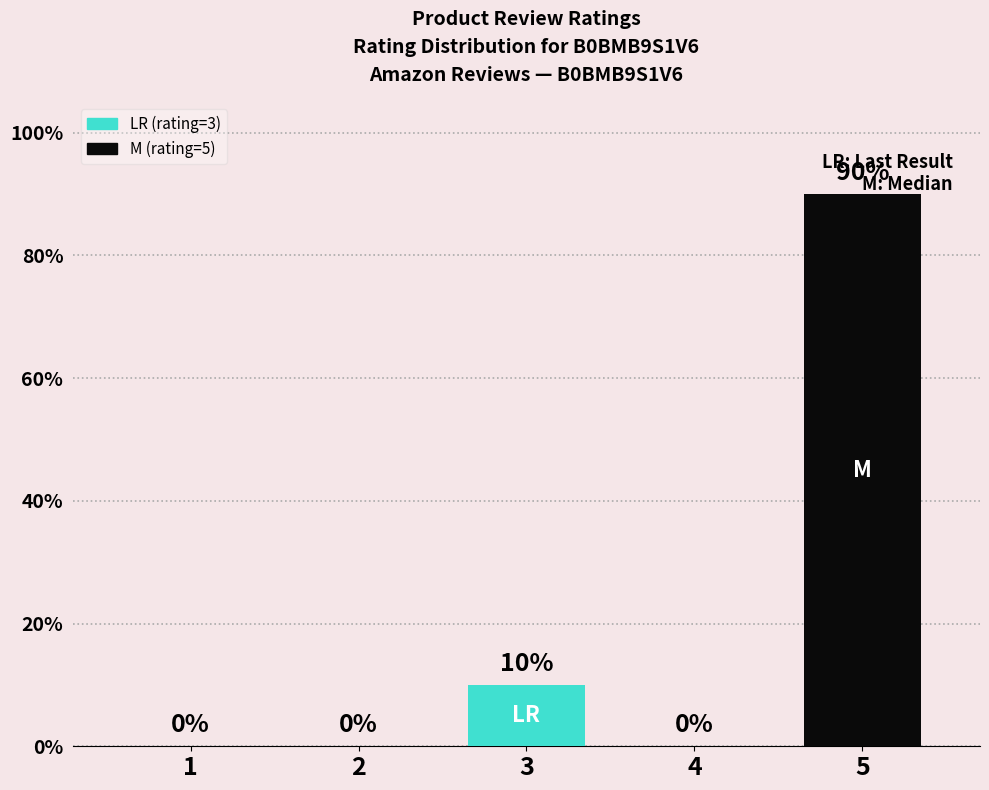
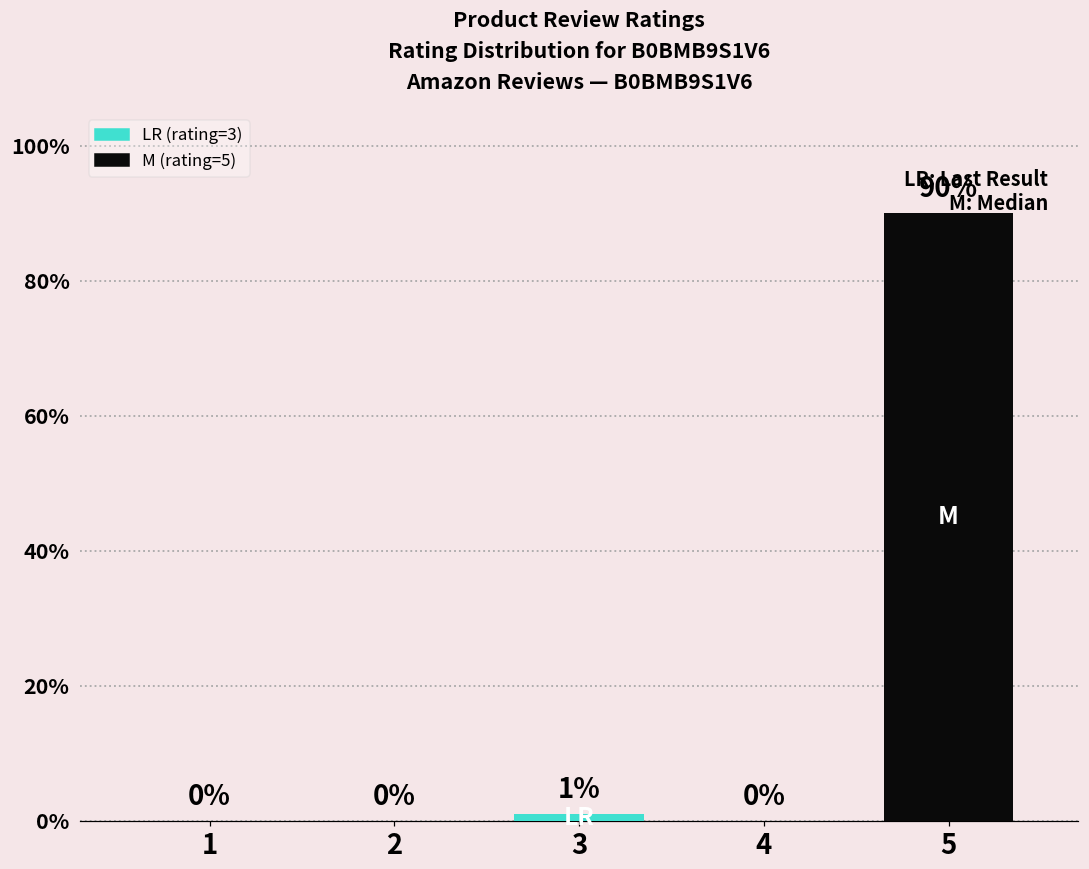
3: 10% -> 1%
